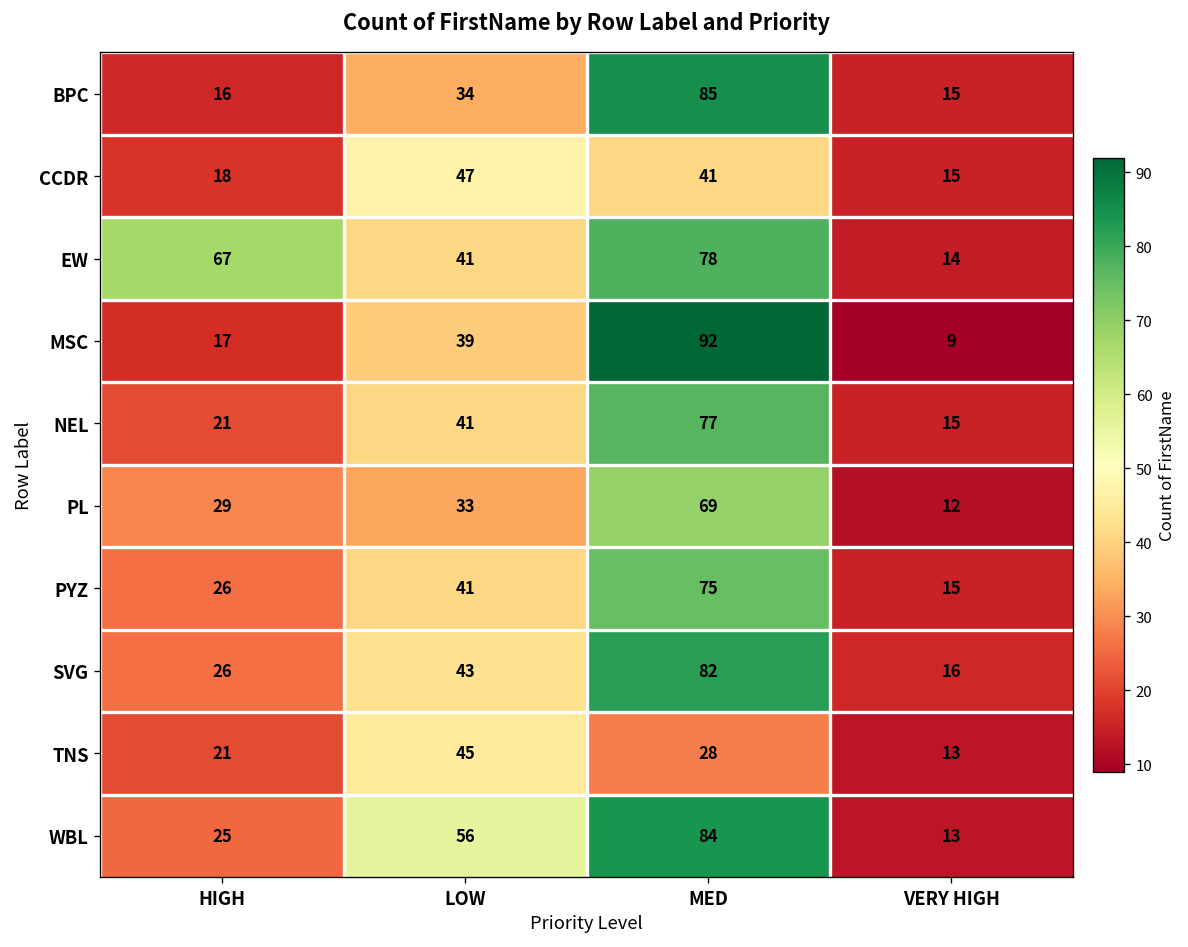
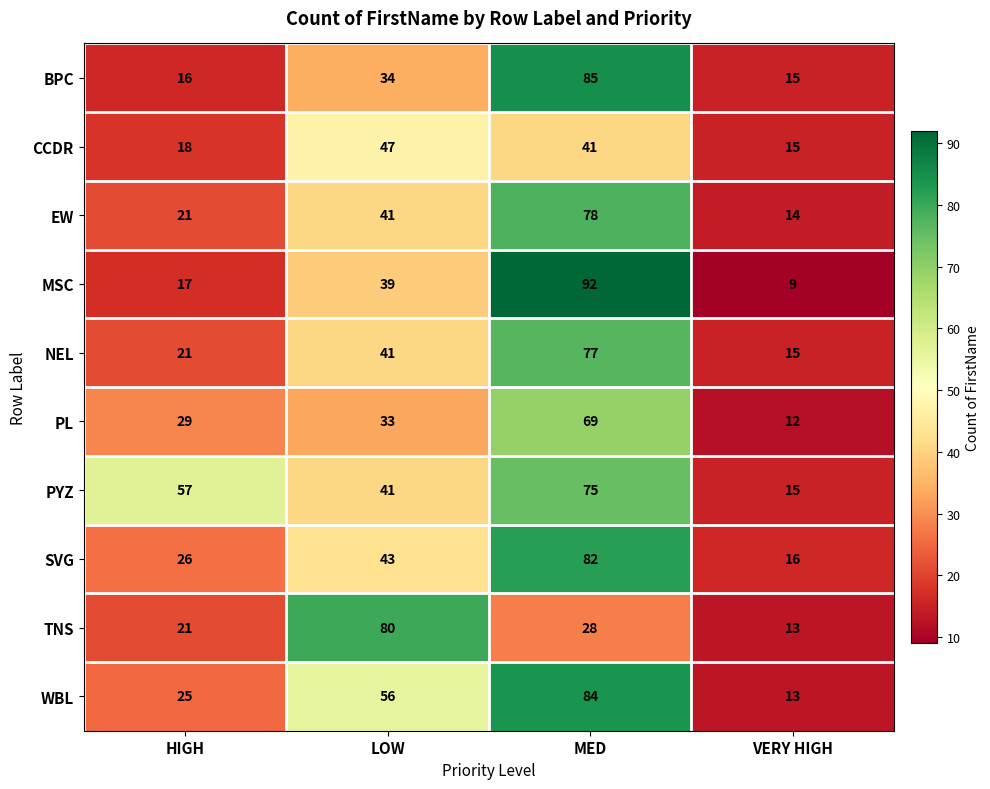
EW, HIGH: 67 -> 21
PYZ, HIGH: 26 -> 57
TNS, LOW: 45 -> 80
